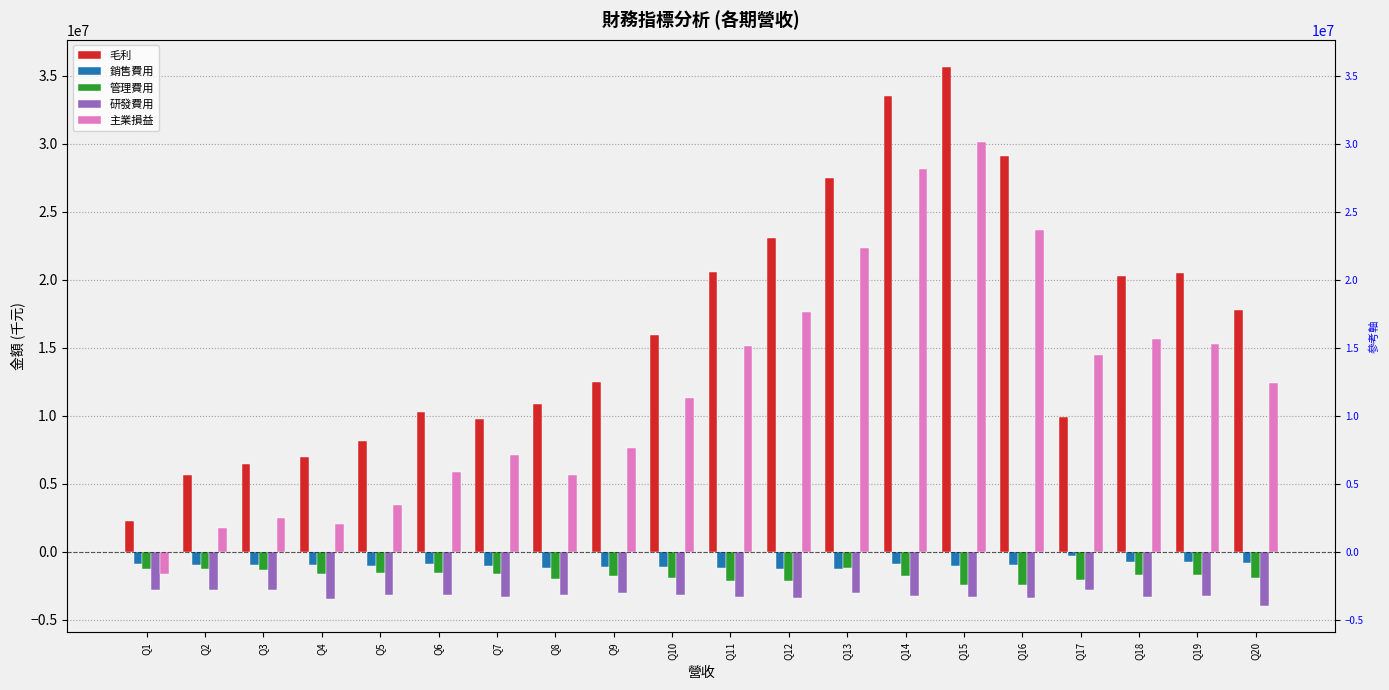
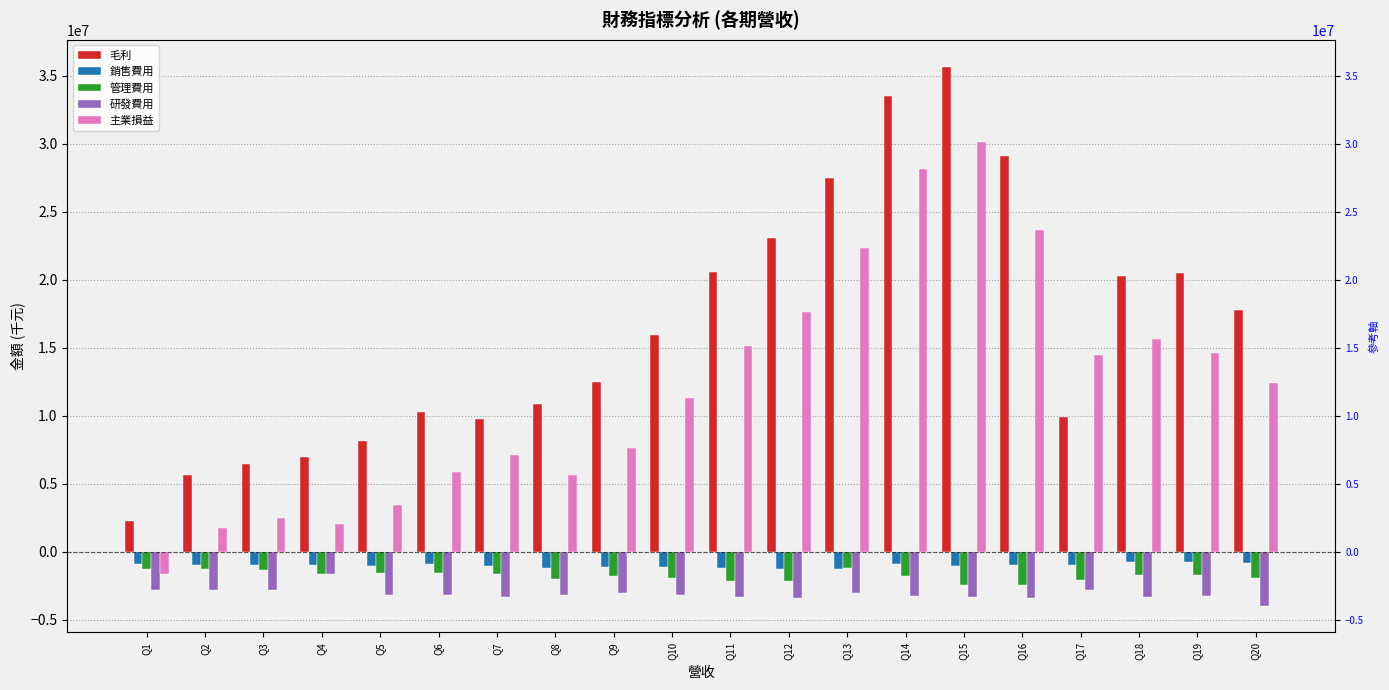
研發費用, Q4: -3500000 -> -1600000
銷售費用, Q17: -300000 -> -1000000
主業損益, Q19: 15300000 -> 14600000
